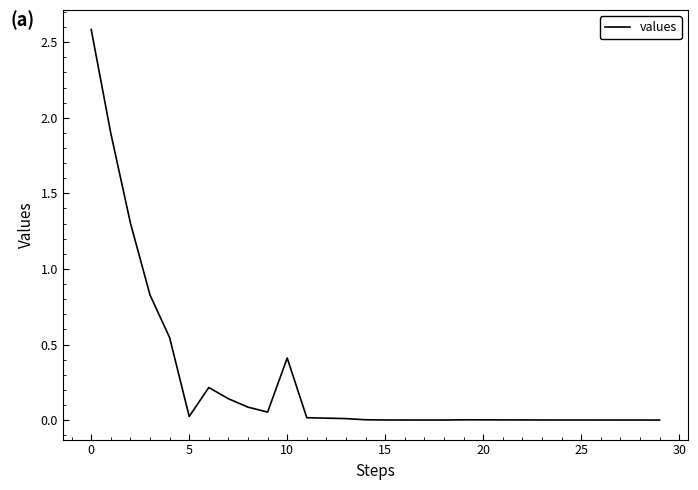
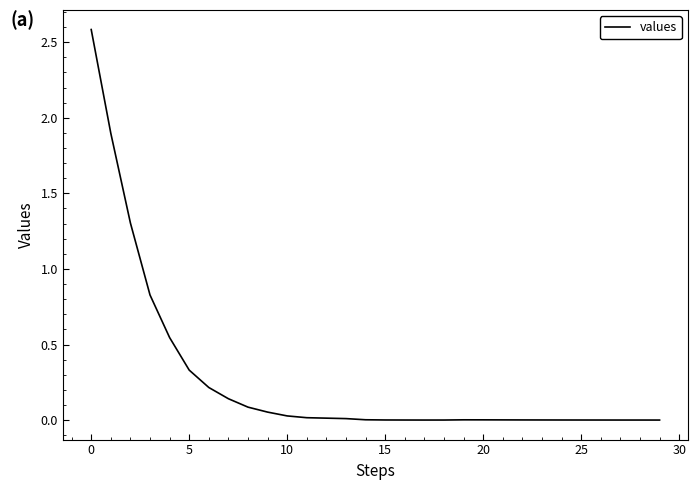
5: 0.02 -> 0.33
10: 0.41 -> 0.03
